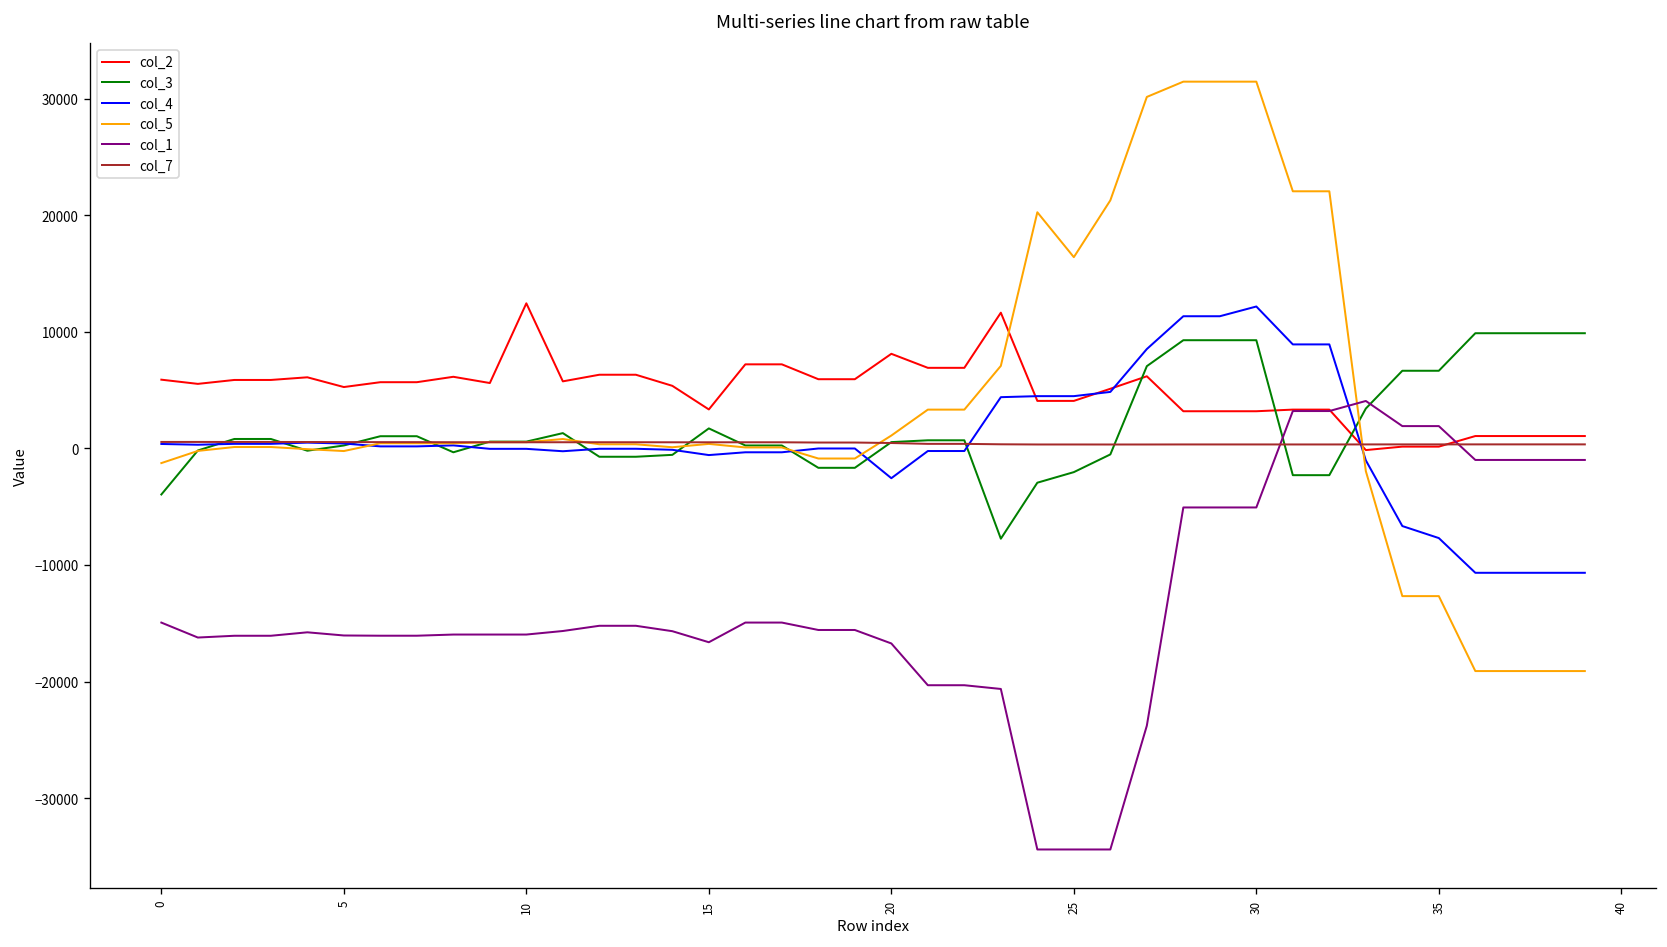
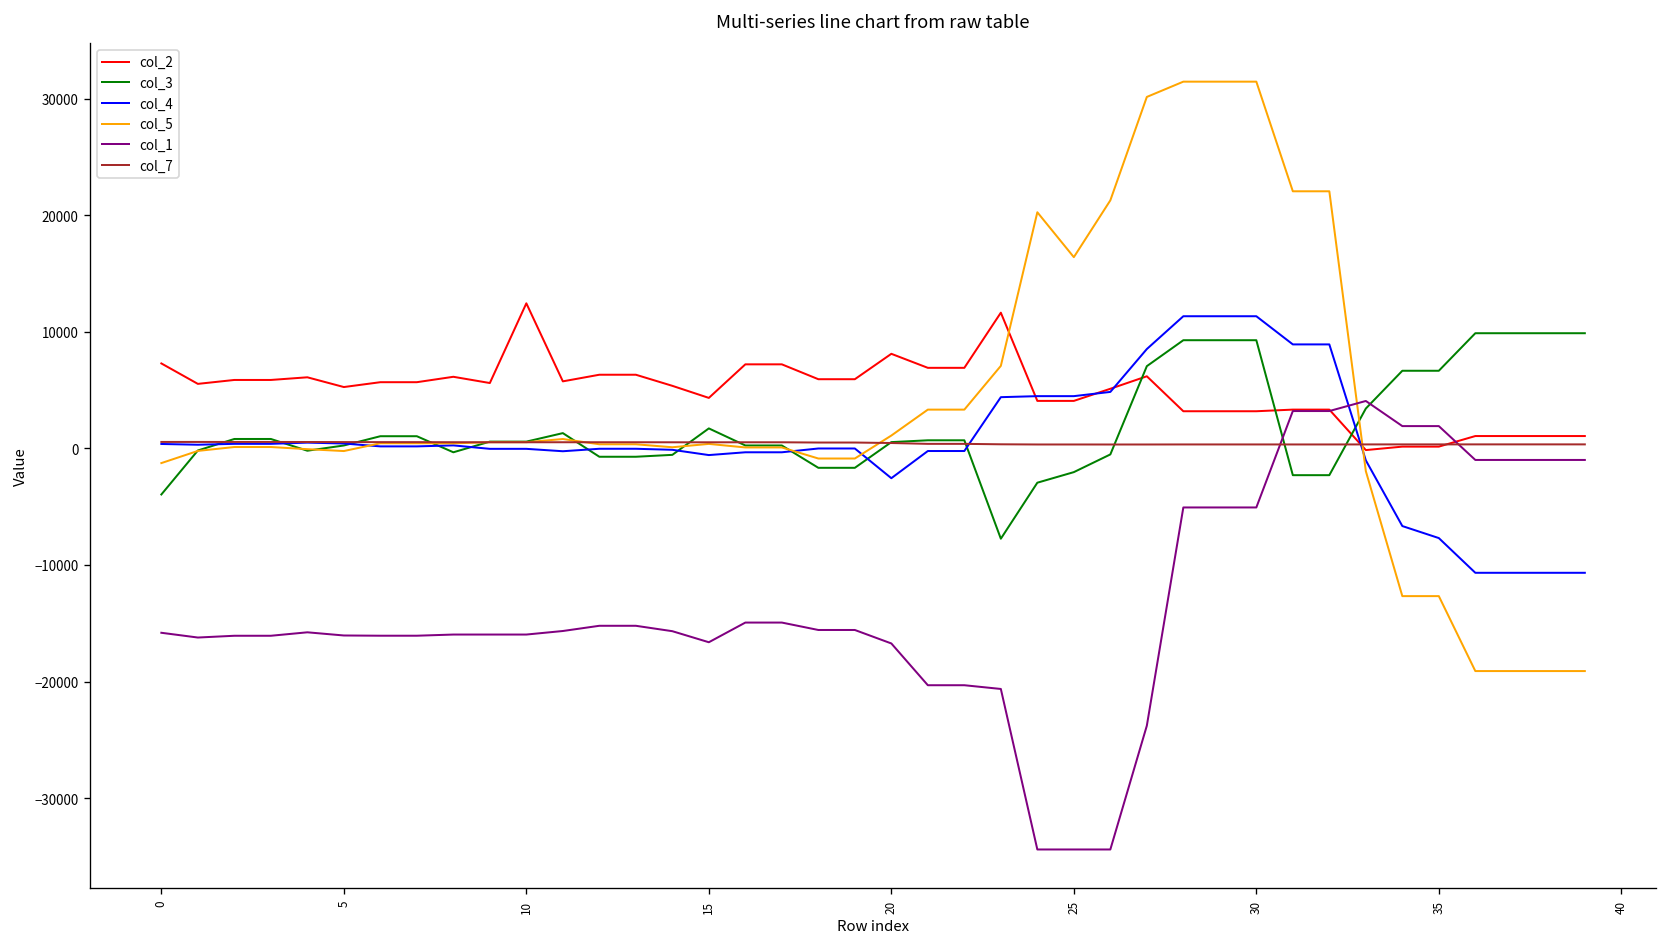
col_2, 0: 6000 -> 7000
col_1, 0: -15000 -> -16000
col_2, 15: 3000 -> 4000
col_4, 30: 12000 -> 11000
